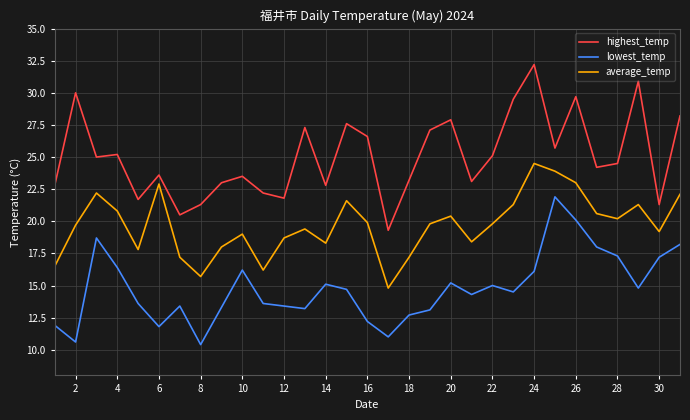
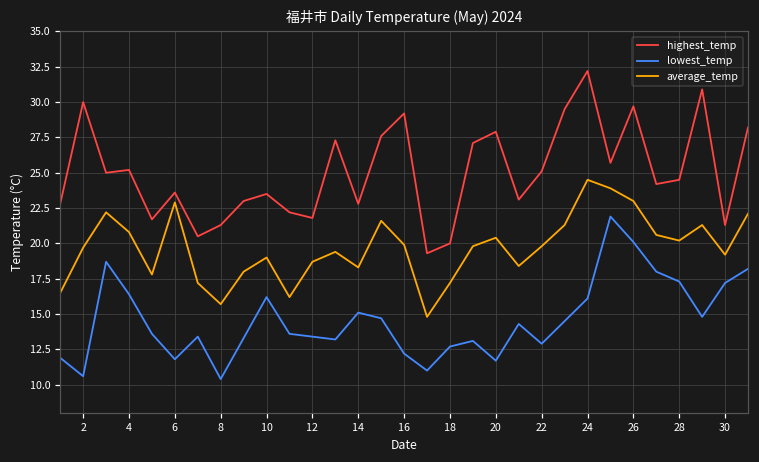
highest_temp, 16: 26.6 -> 29.2
highest_temp, 18: 23.2 -> 20.0
lowest_temp, 20: 15.2 -> 11.7
lowest_temp, 22: 15.0 -> 12.9
